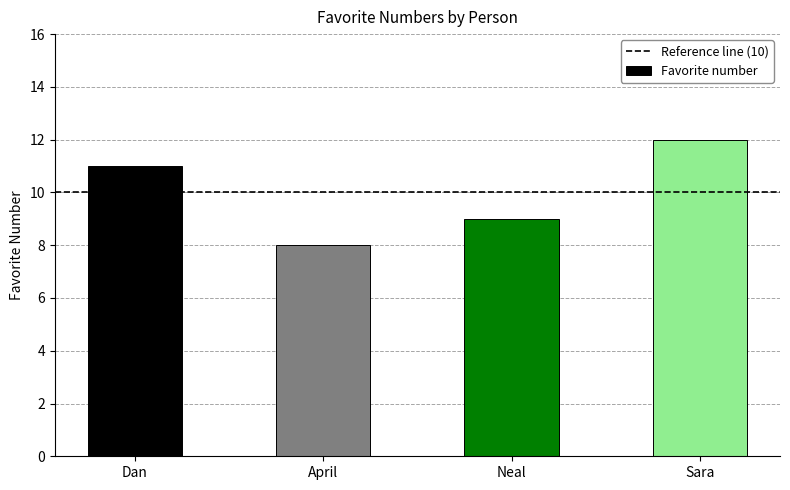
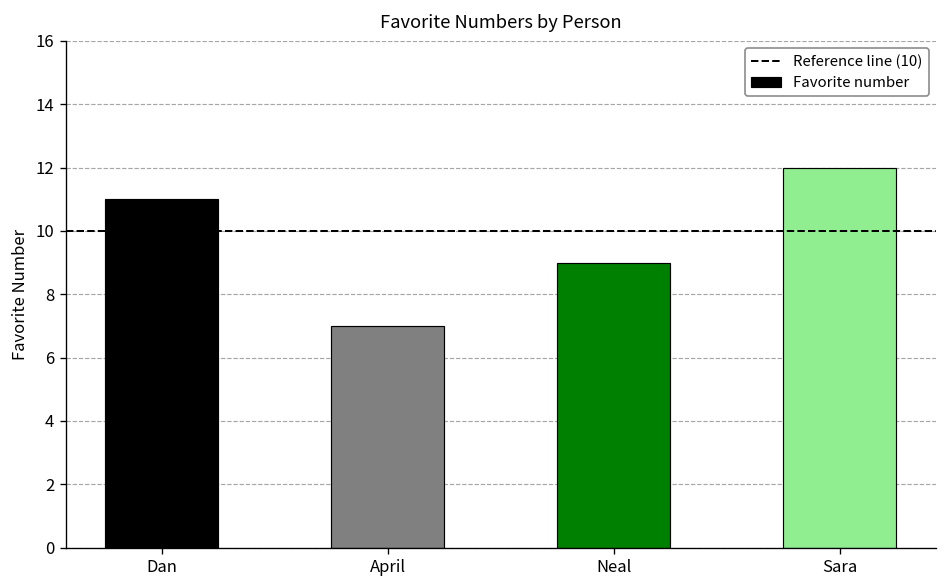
April: 8 -> 7
